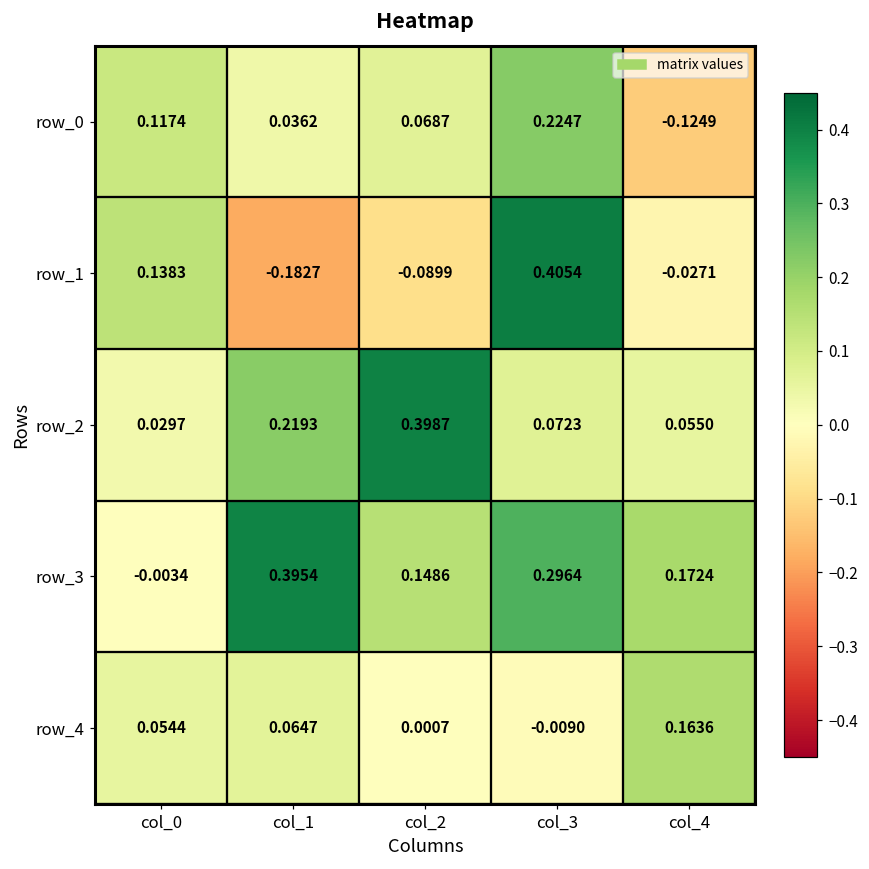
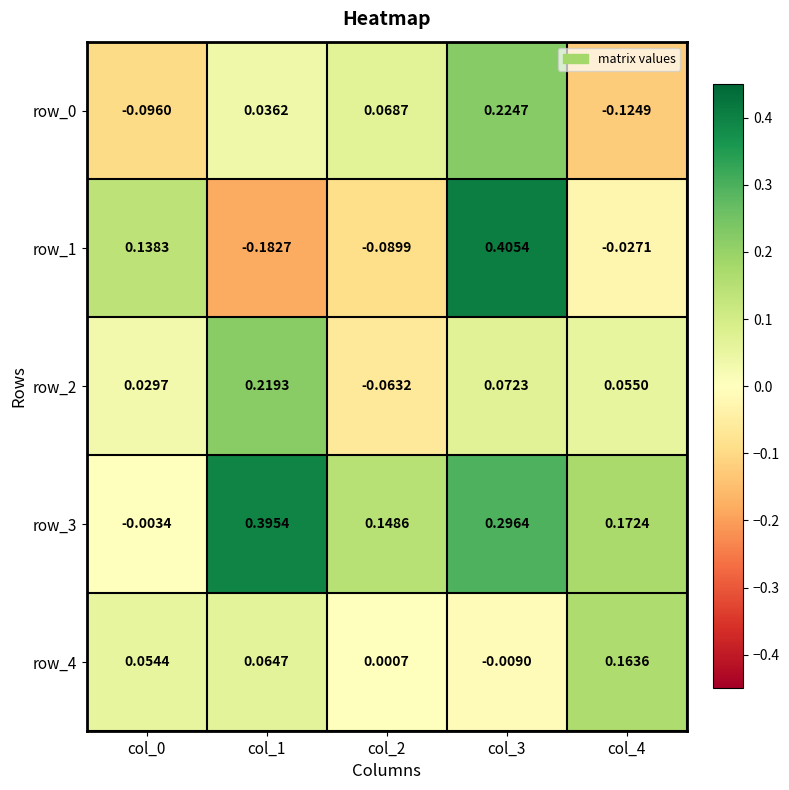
row_0, col_0: 0.1174 -> -0.0960
row_2, col_2: 0.3987 -> -0.0632
